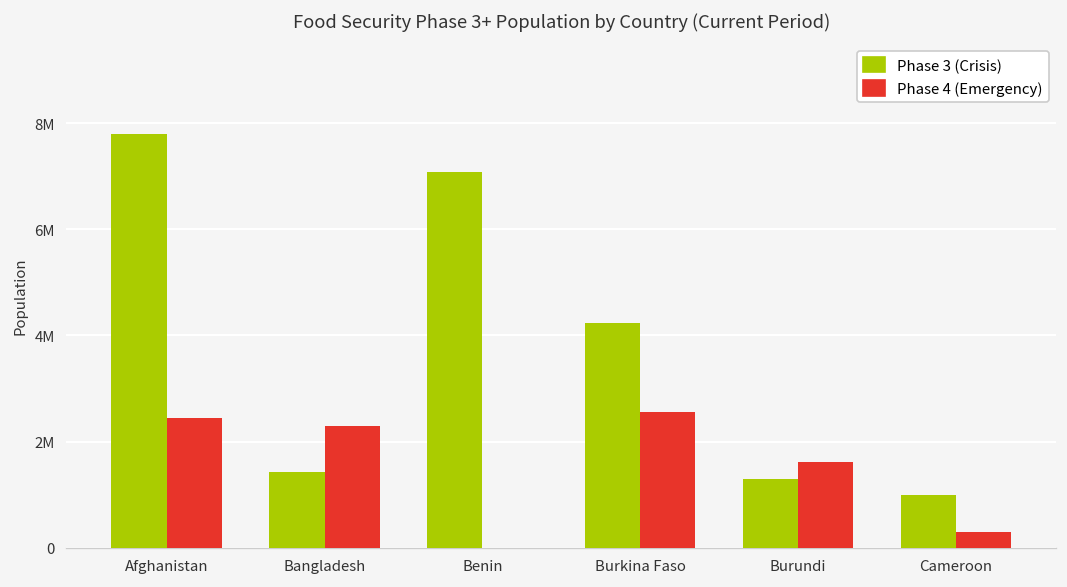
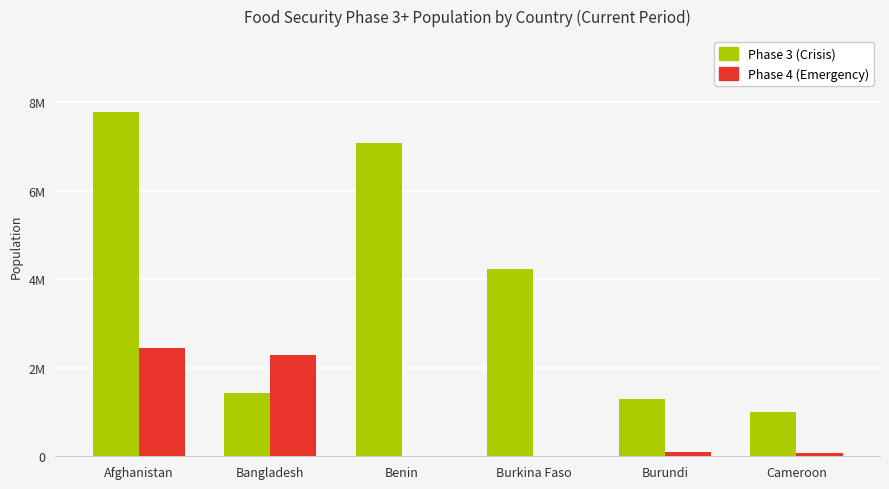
Phase 4 (Emergency), Burkina Faso: 2600000 -> 0
Phase 4 (Emergency), Burundi: 1600000 -> 100000
Phase 4 (Emergency), Cameroon: 300000 -> 100000
